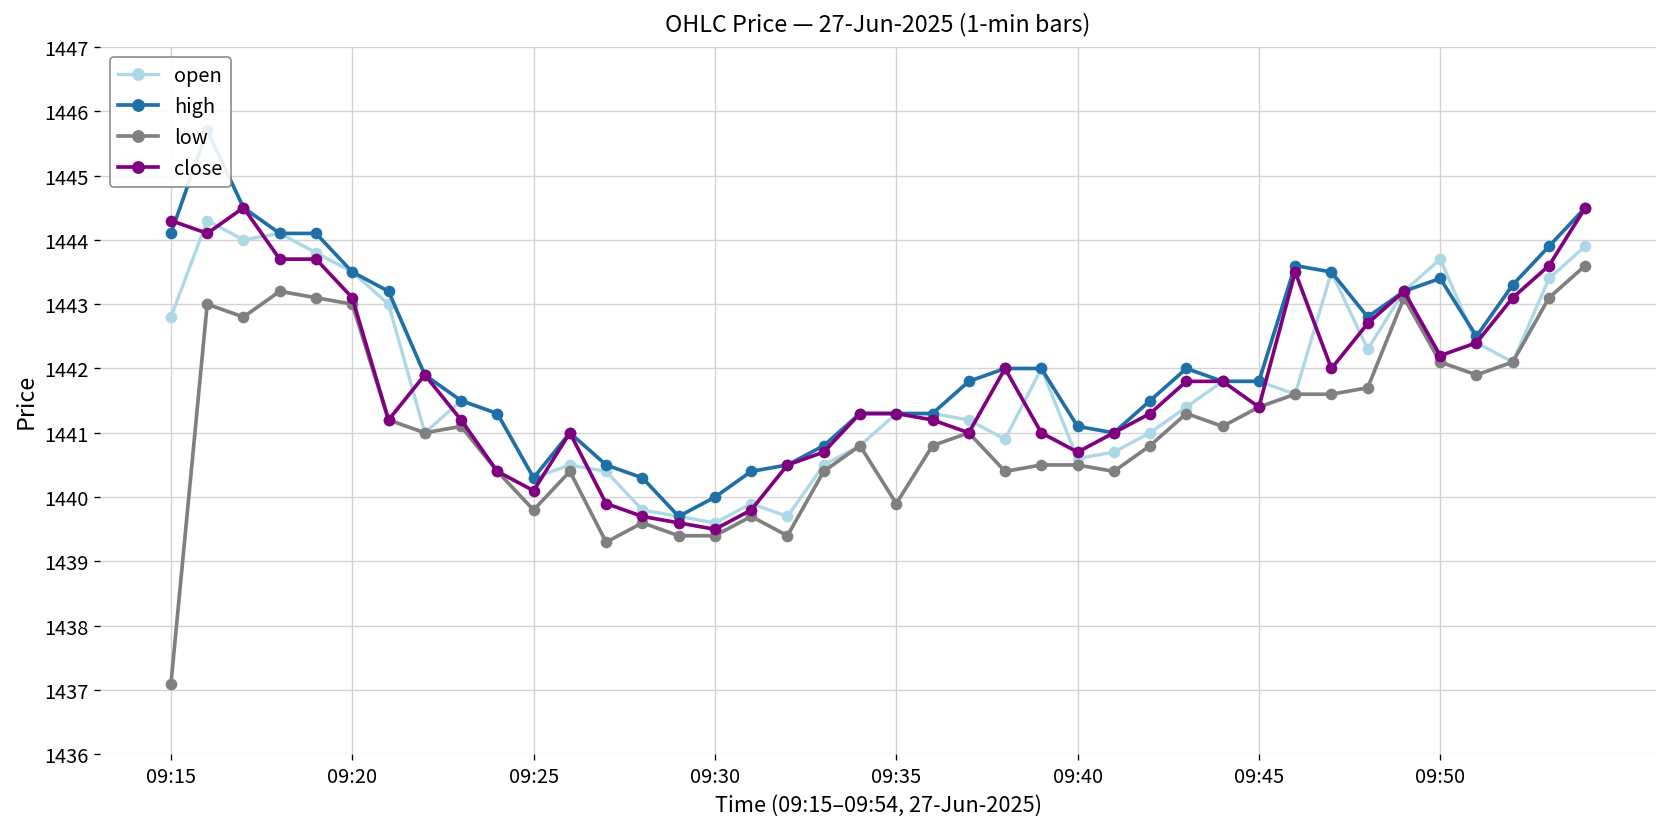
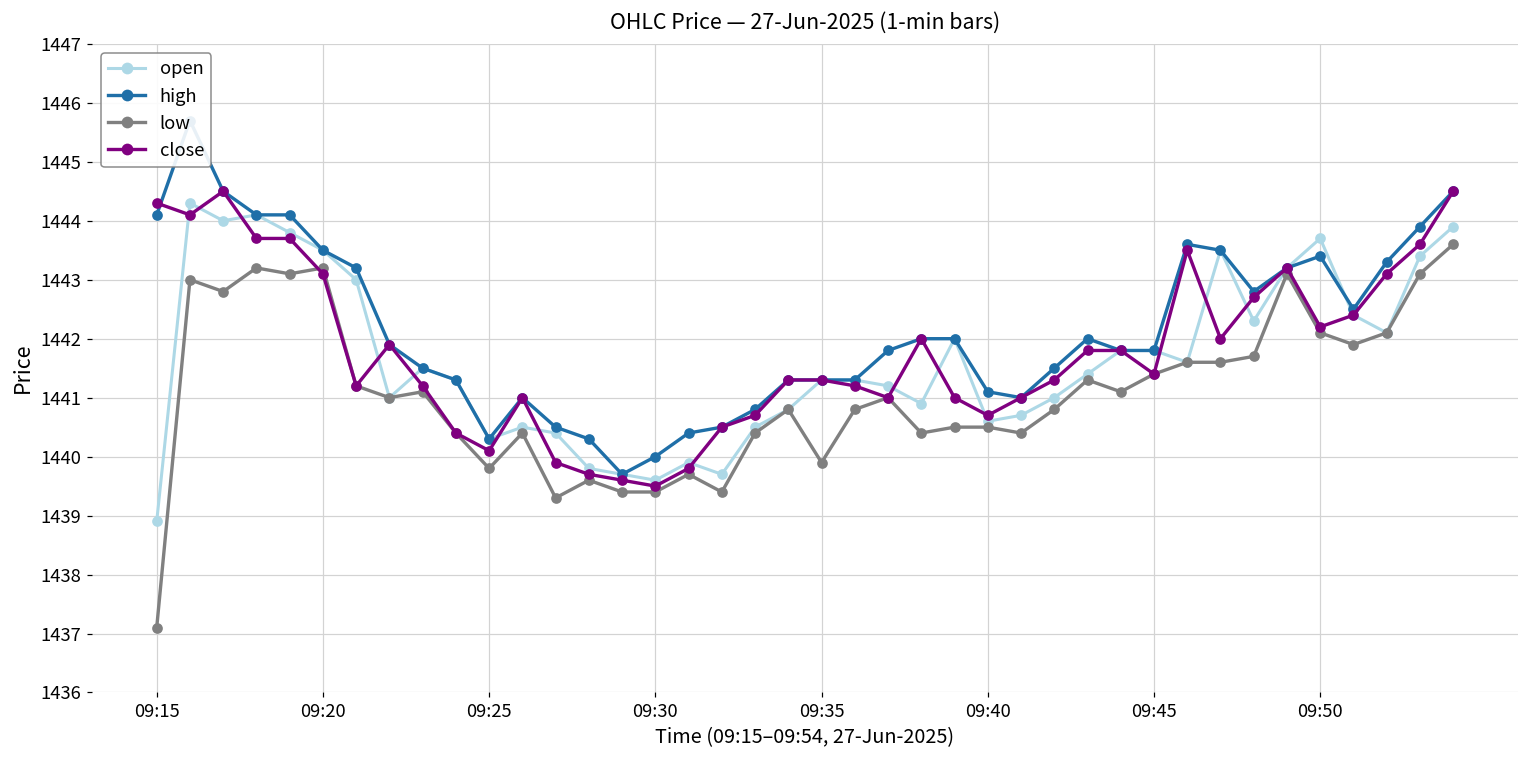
open, 09:15: 1442.8 -> 1438.9
low, 09:20: 1443.0 -> 1443.2
